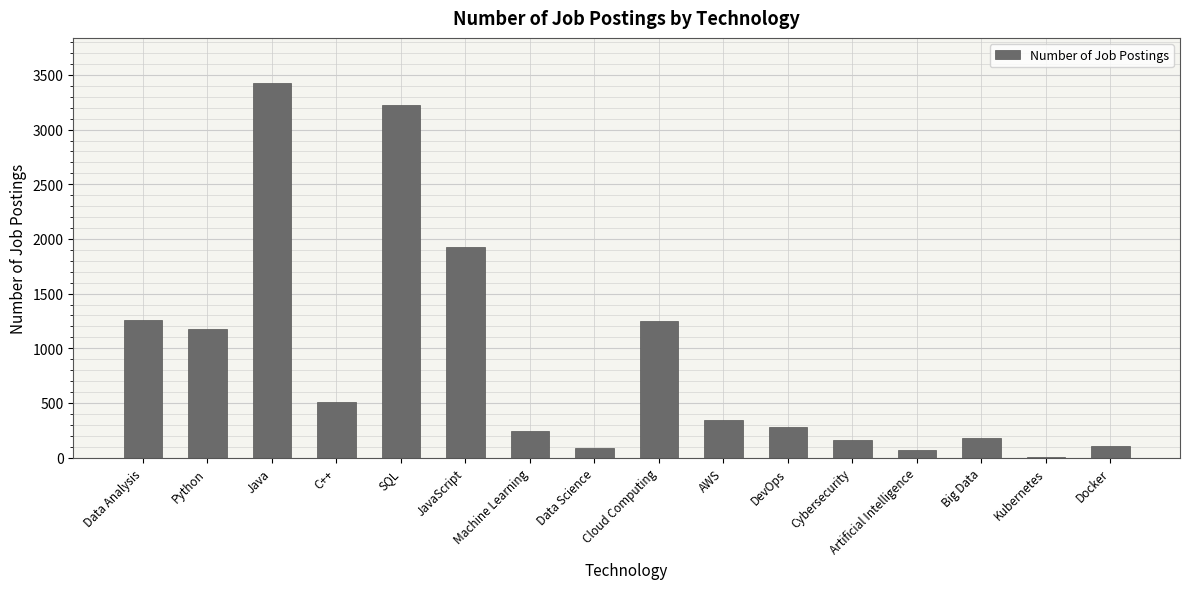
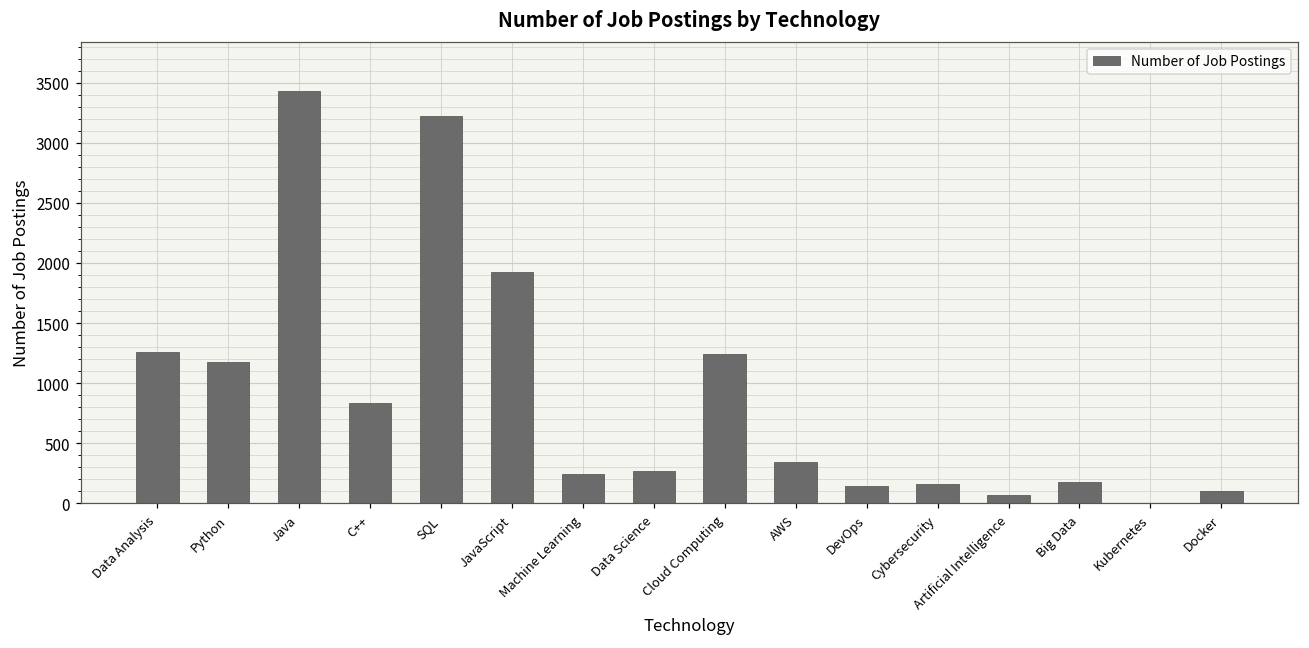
C++: 510 -> 830
Data Science: 90 -> 270
DevOps: 280 -> 140
